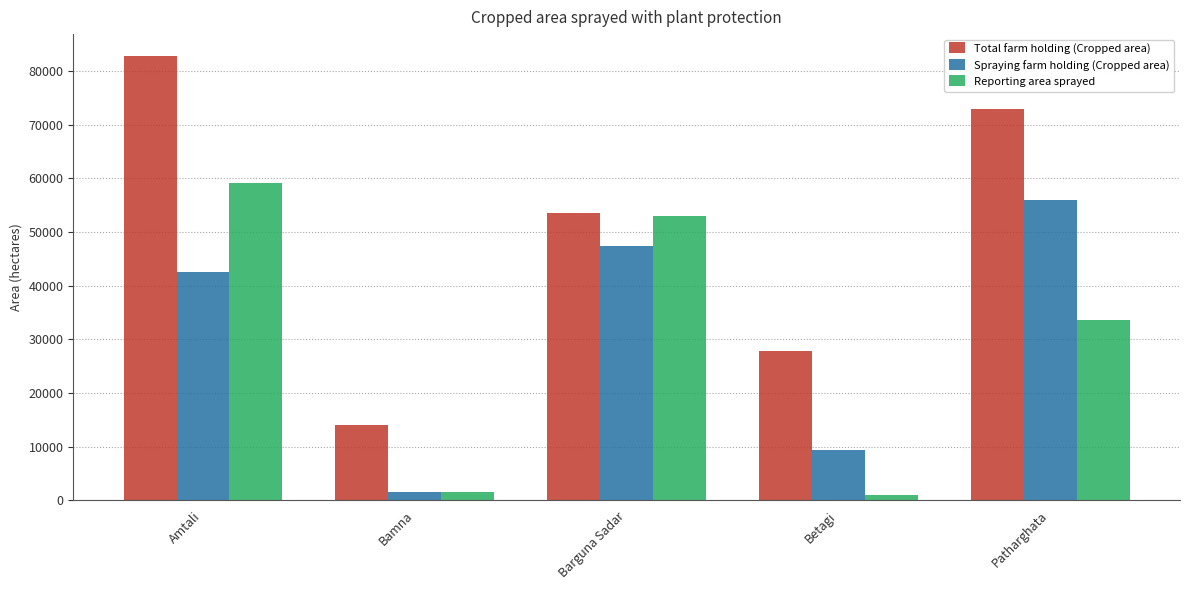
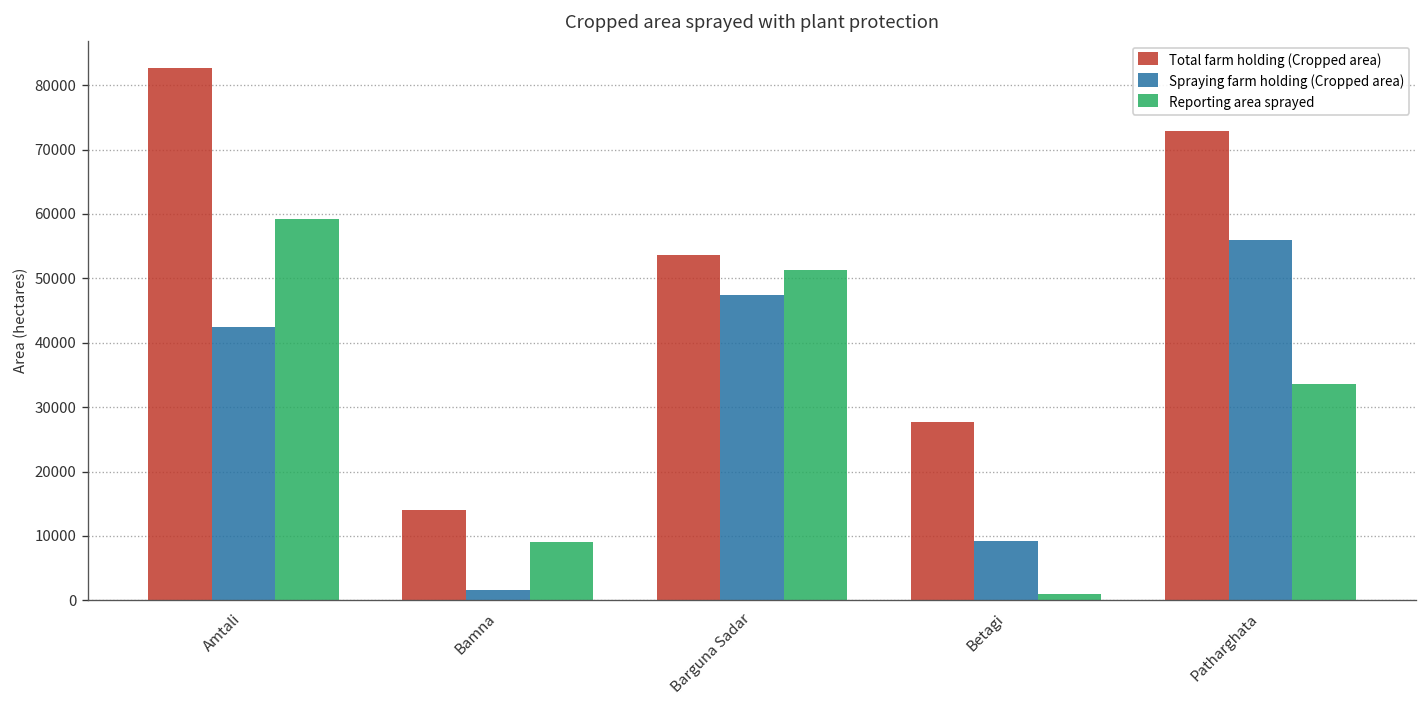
Reporting area sprayed, Bamna: 2000 -> 9000
Reporting area sprayed, Barguna Sadar: 53000 -> 51000
